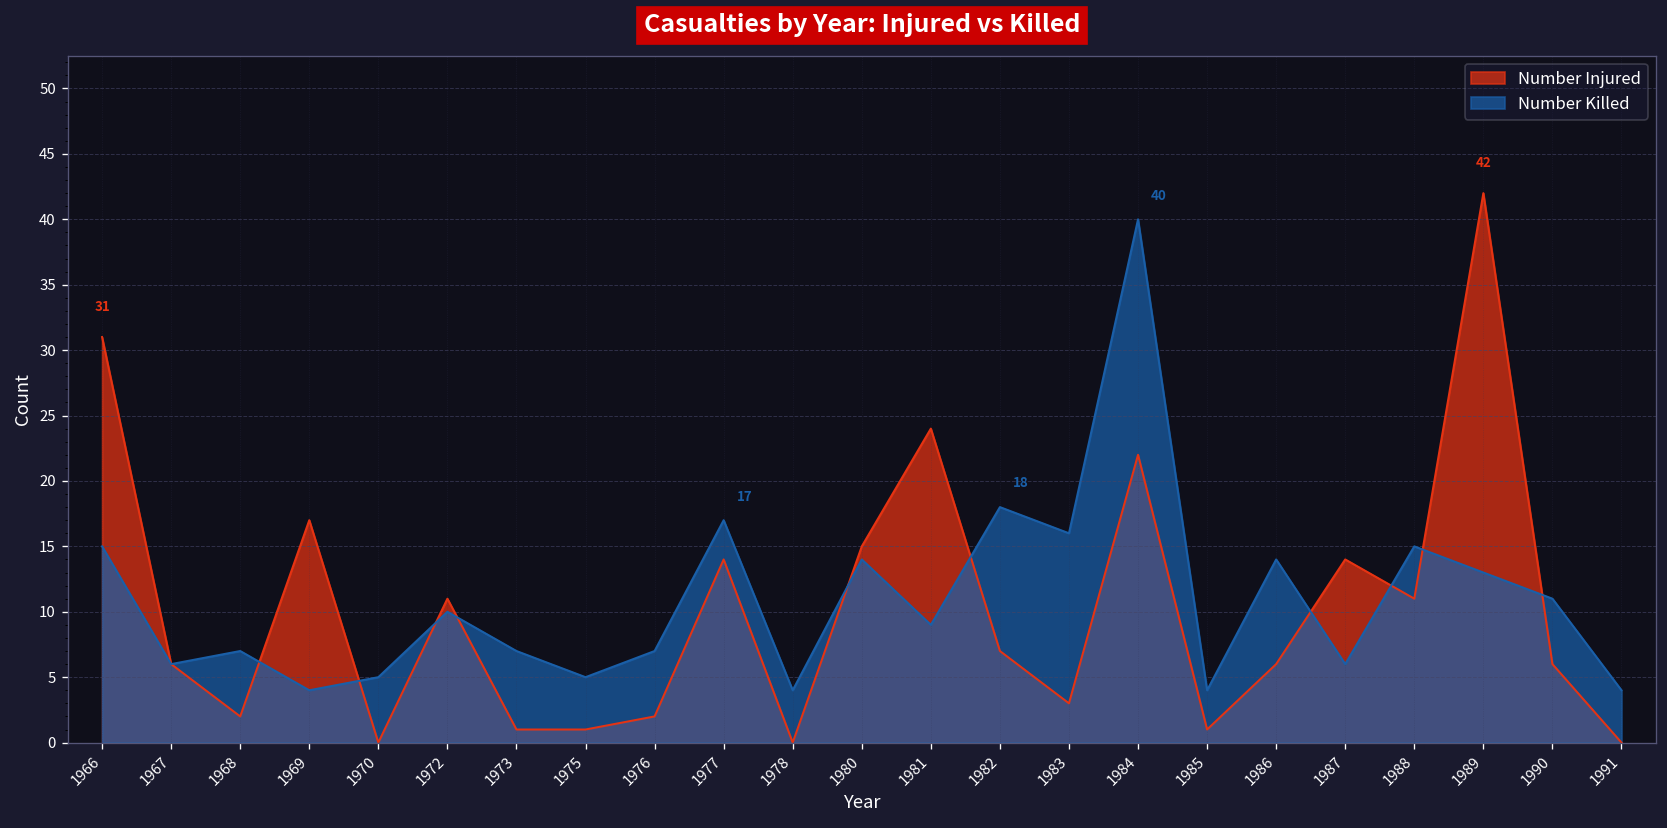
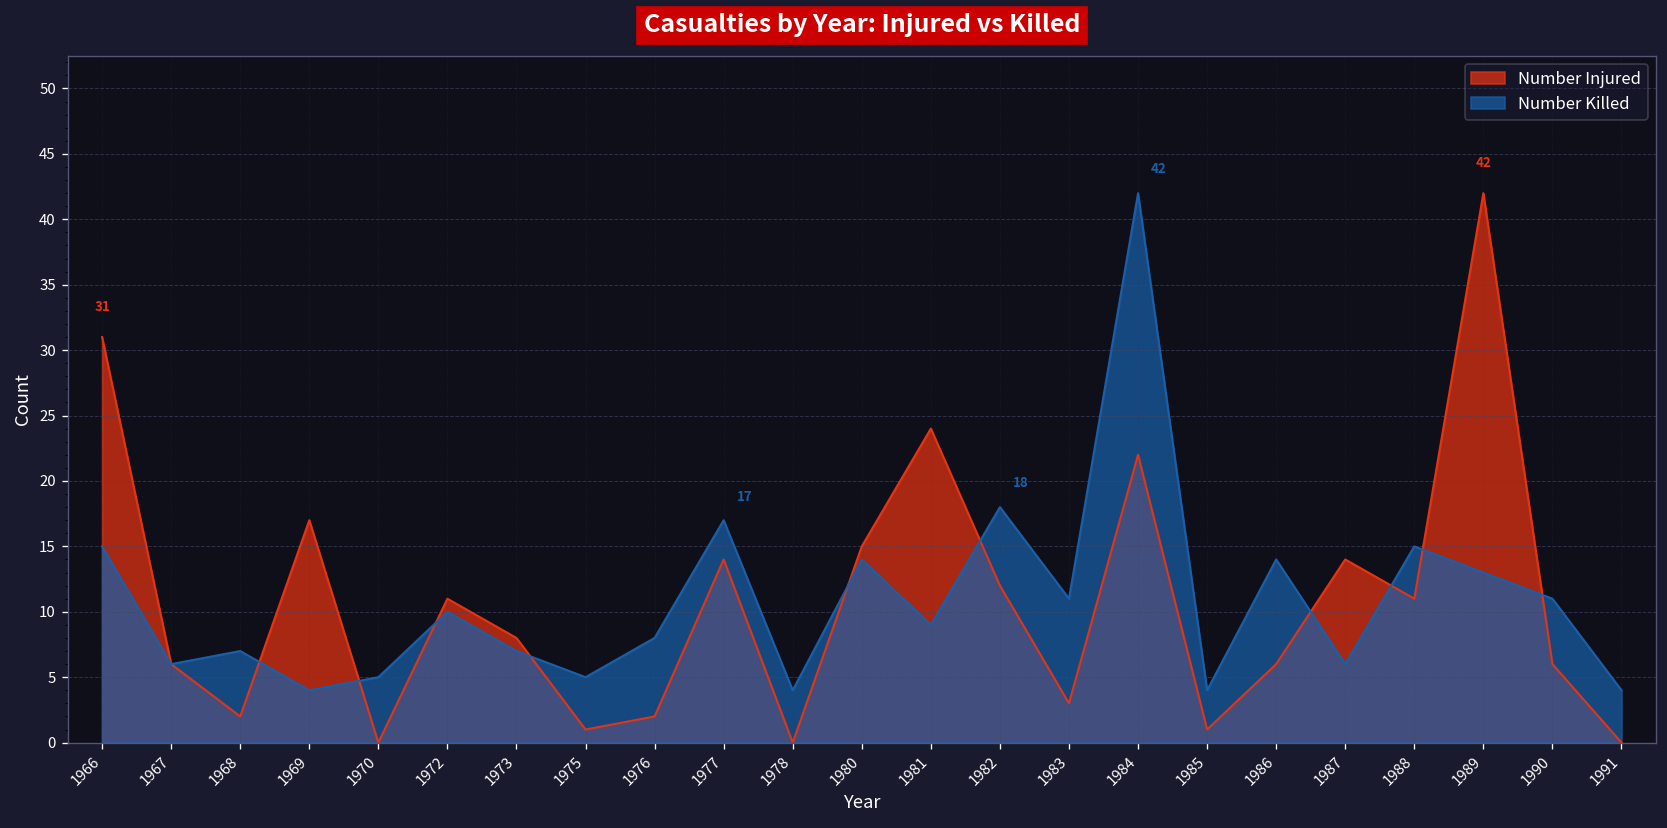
Number Injured, 1973: 1 -> 8
Number Killed, 1976: 7 -> 8
Number Injured, 1982: 7 -> 12
Number Killed, 1983: 16 -> 11
Number Killed, 1984: 40 -> 42
